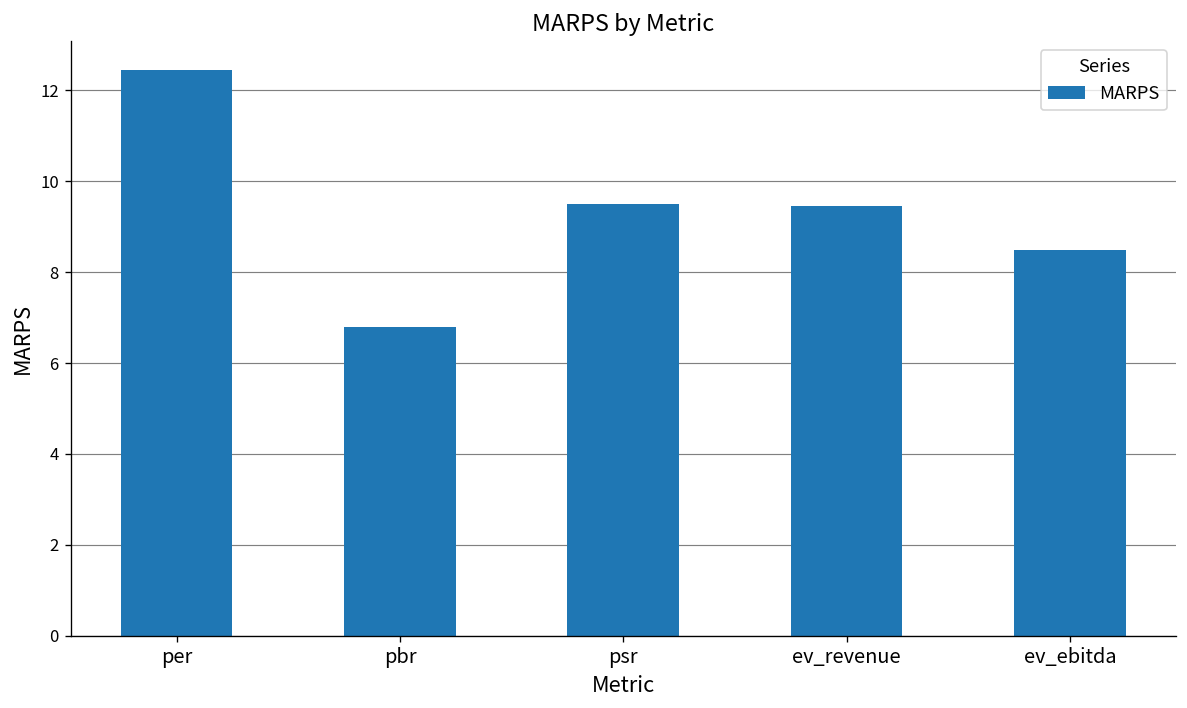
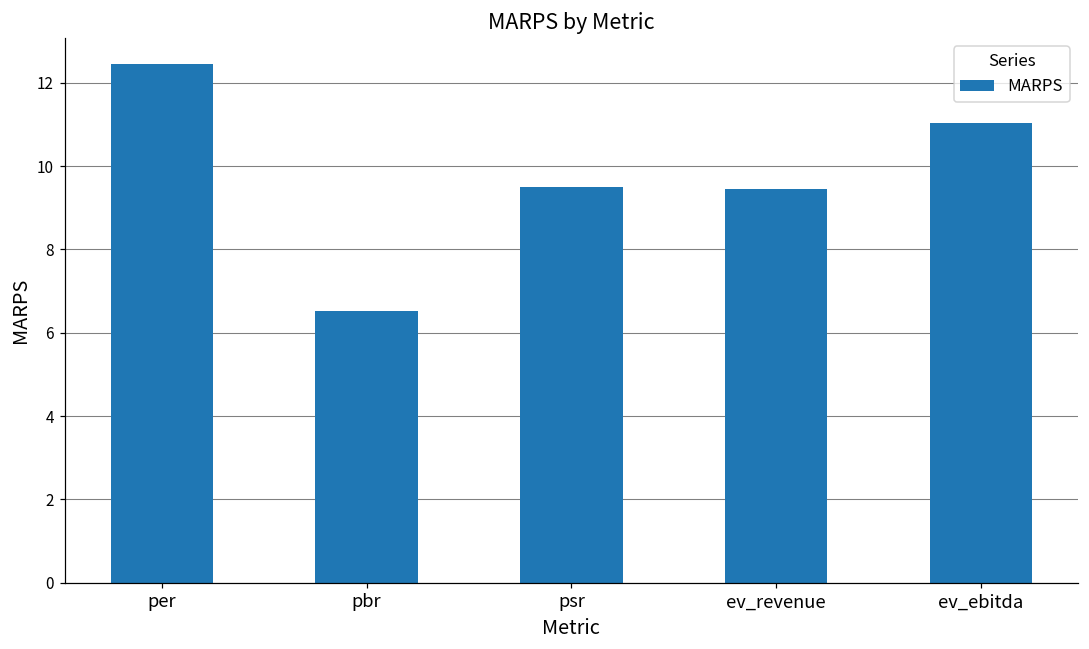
pbr: 6.8 -> 6.5
ev_ebitda: 8.5 -> 11.0
